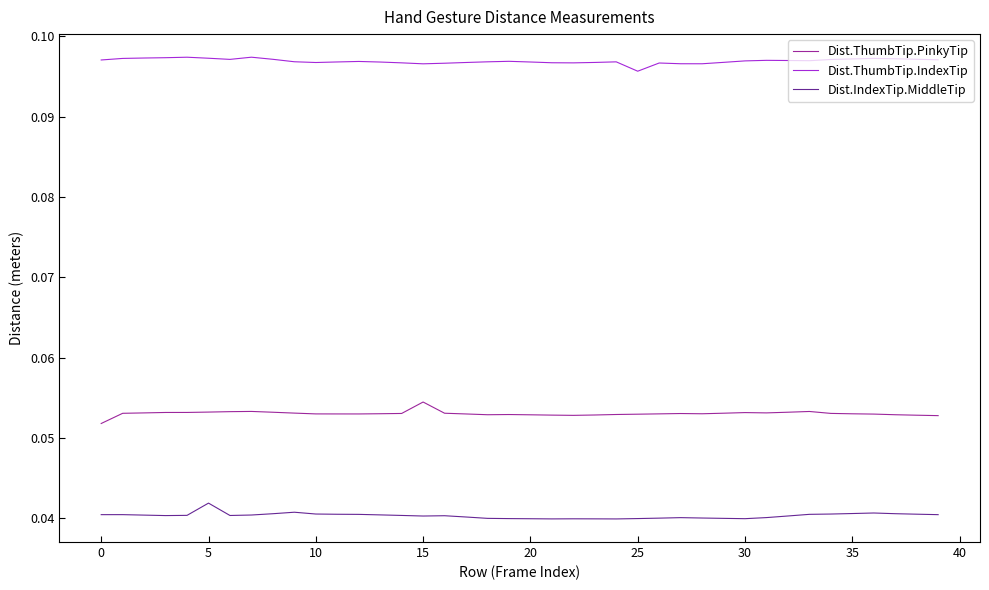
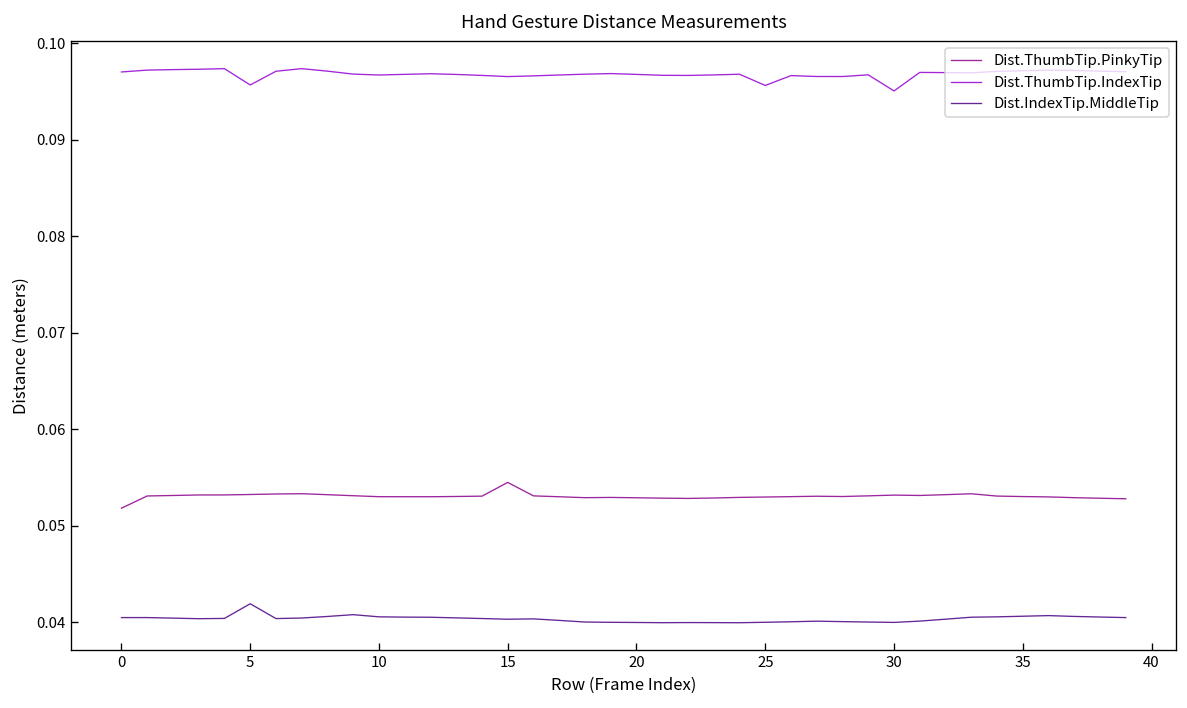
Dist.ThumbTip.IndexTip, 5: 0.097 -> 0.096
Dist.ThumbTip.IndexTip, 30: 0.097 -> 0.095
